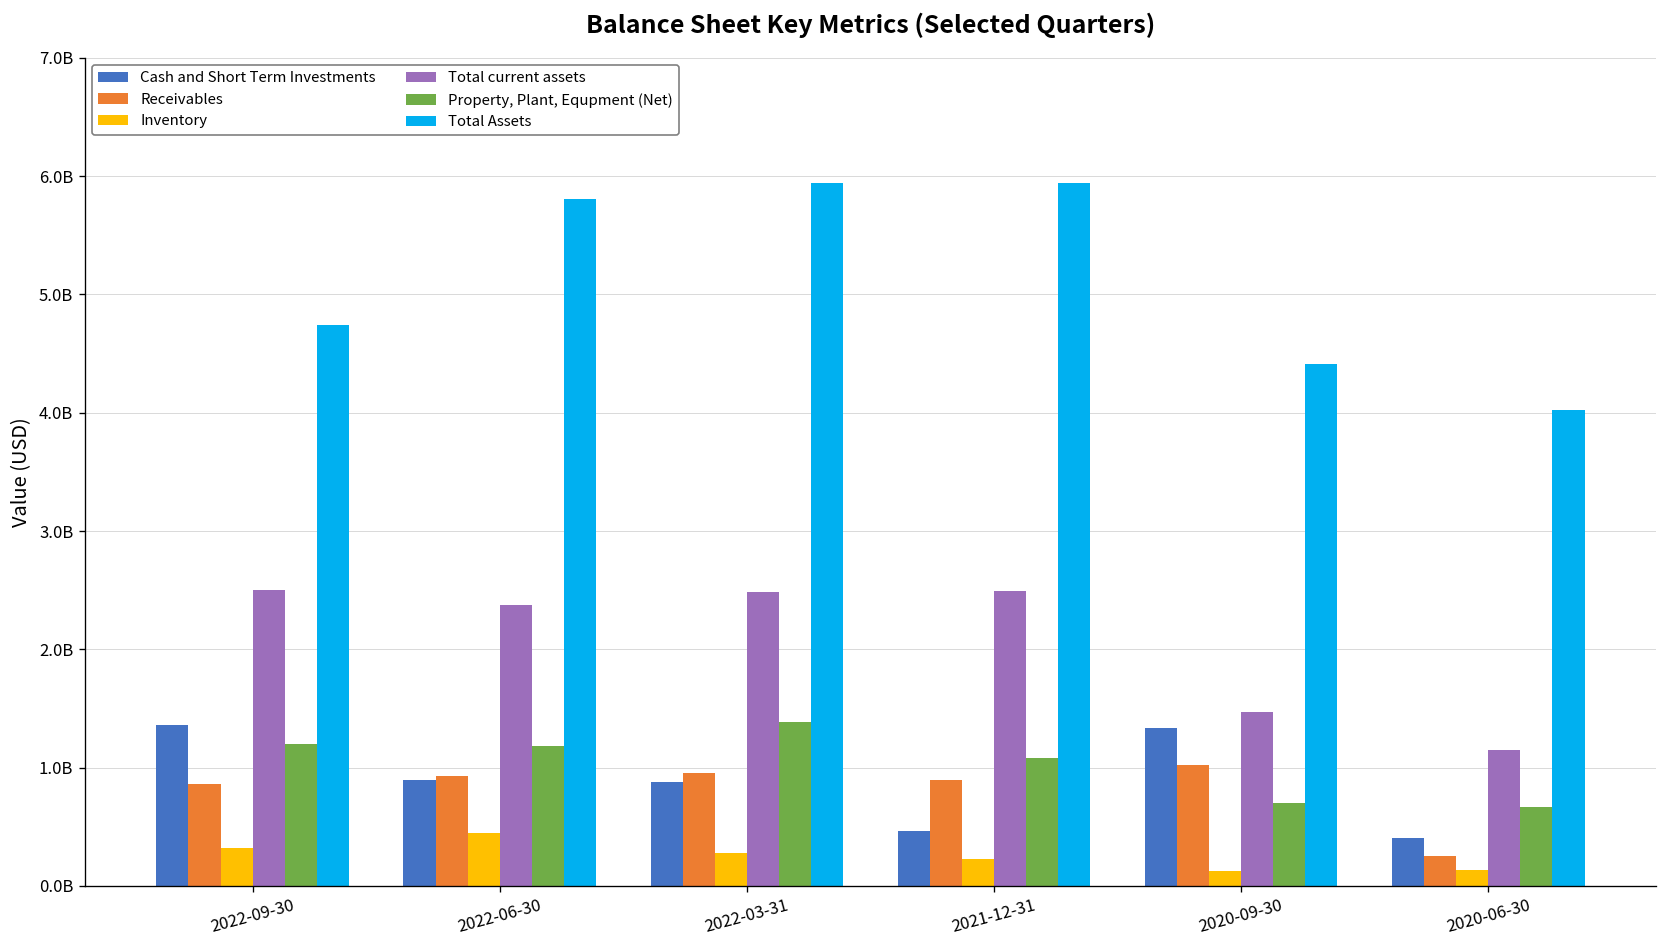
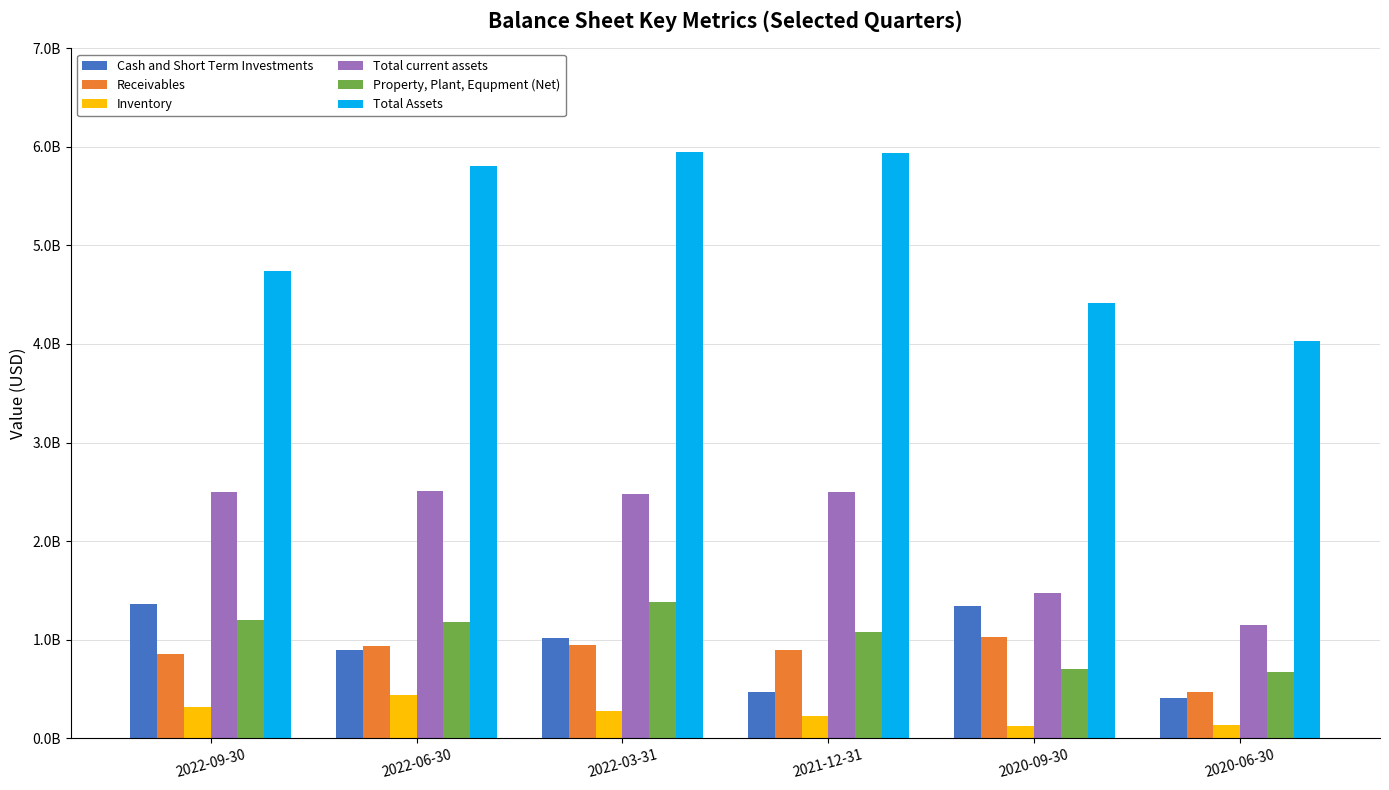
Total current assets, 2022-06-30: 2400000000 -> 2500000000
Cash and Short Term Investments, 2022-03-31: 900000000 -> 1000000000
Receivables, 2020-06-30: 300000000 -> 500000000
